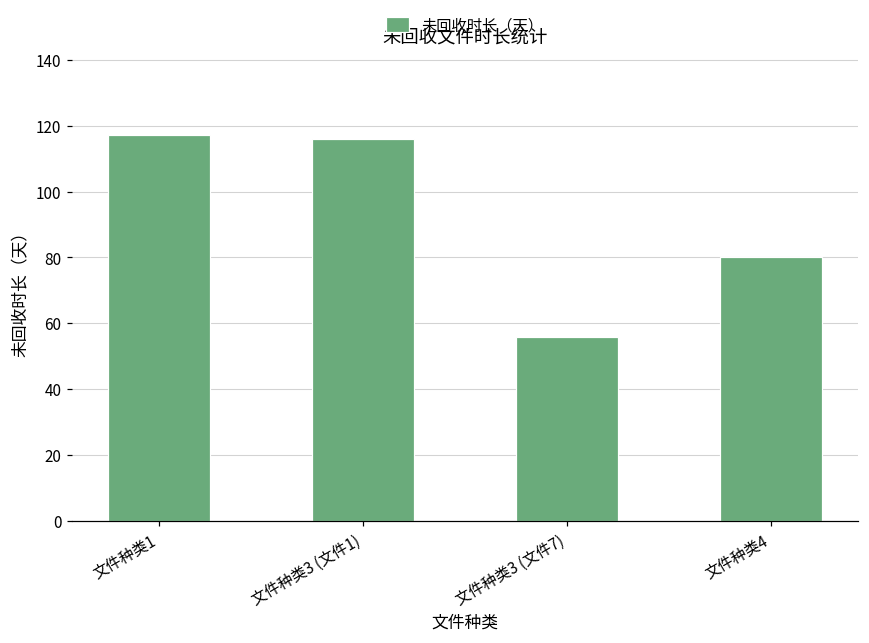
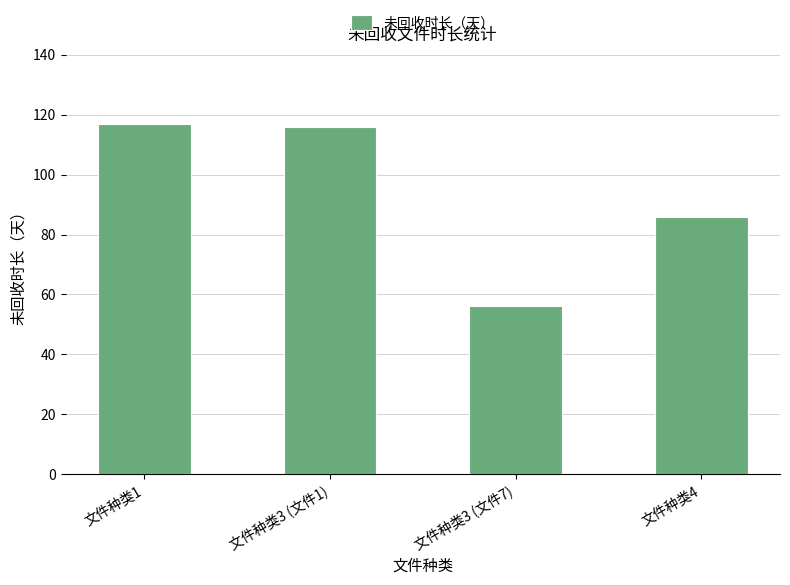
文件种类4: 80 -> 86
